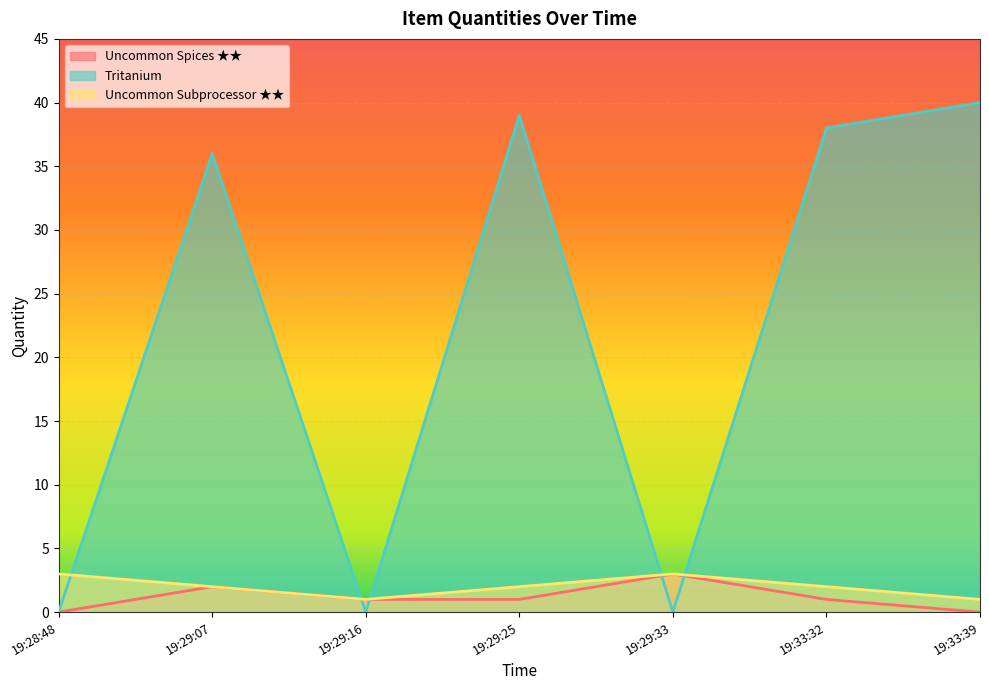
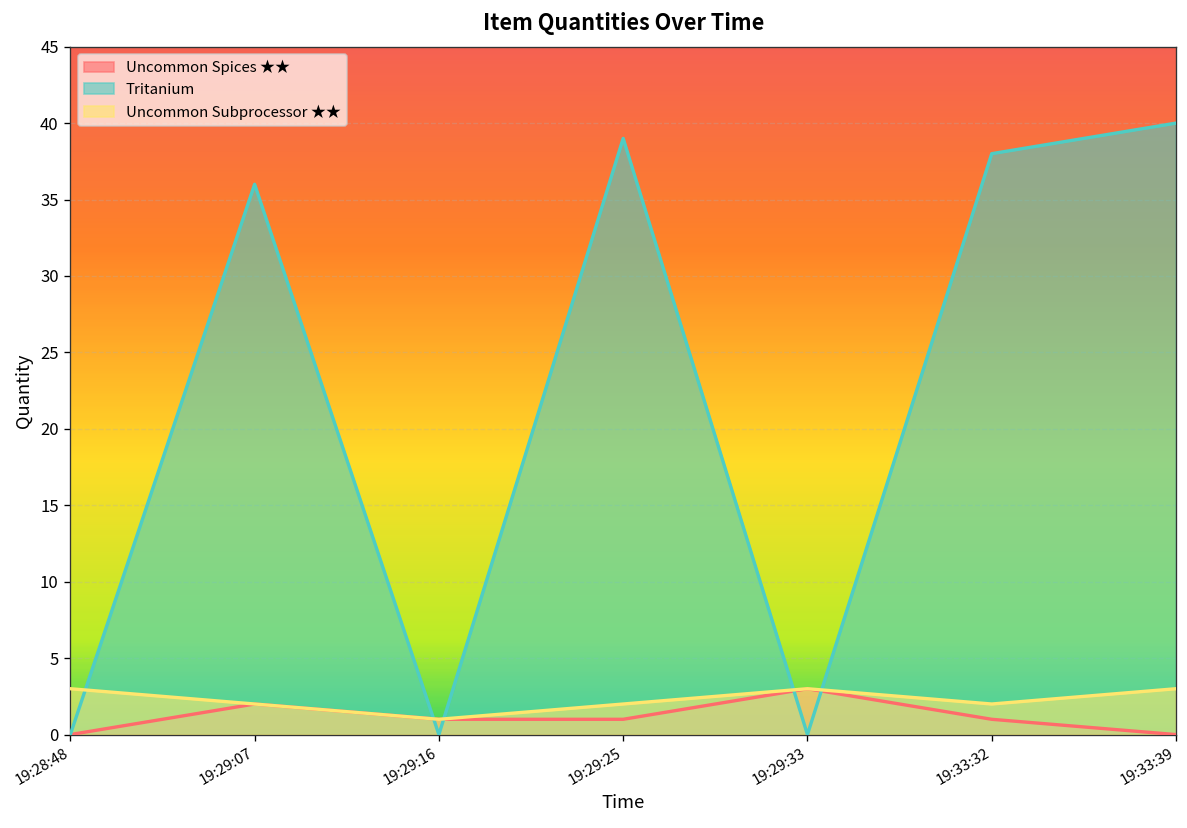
Uncommon Subprocessor ★★, 19:33:39: 1 -> 3
